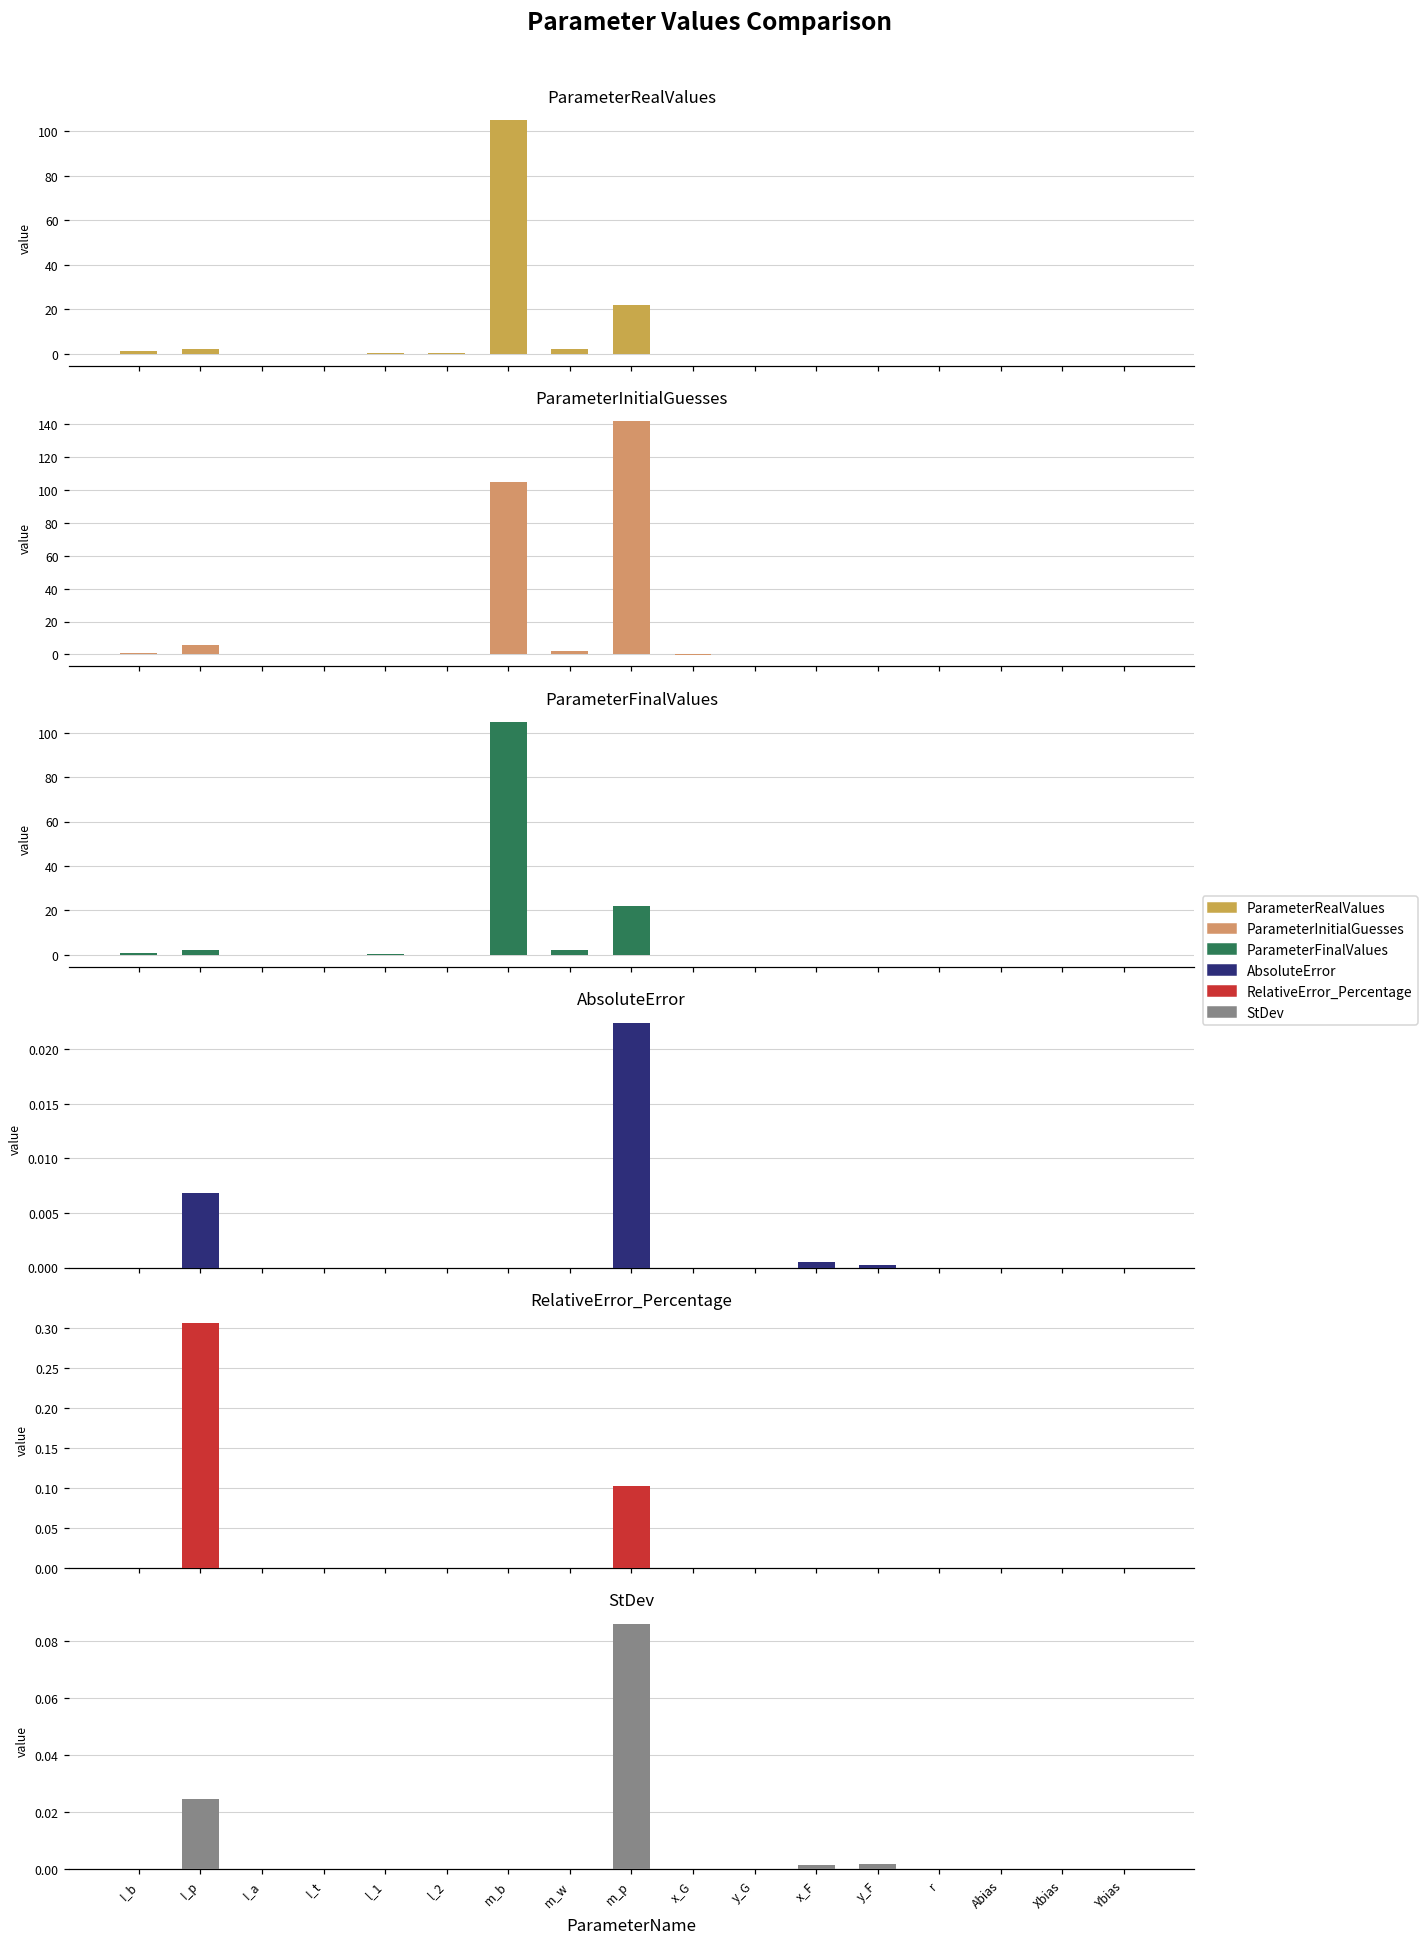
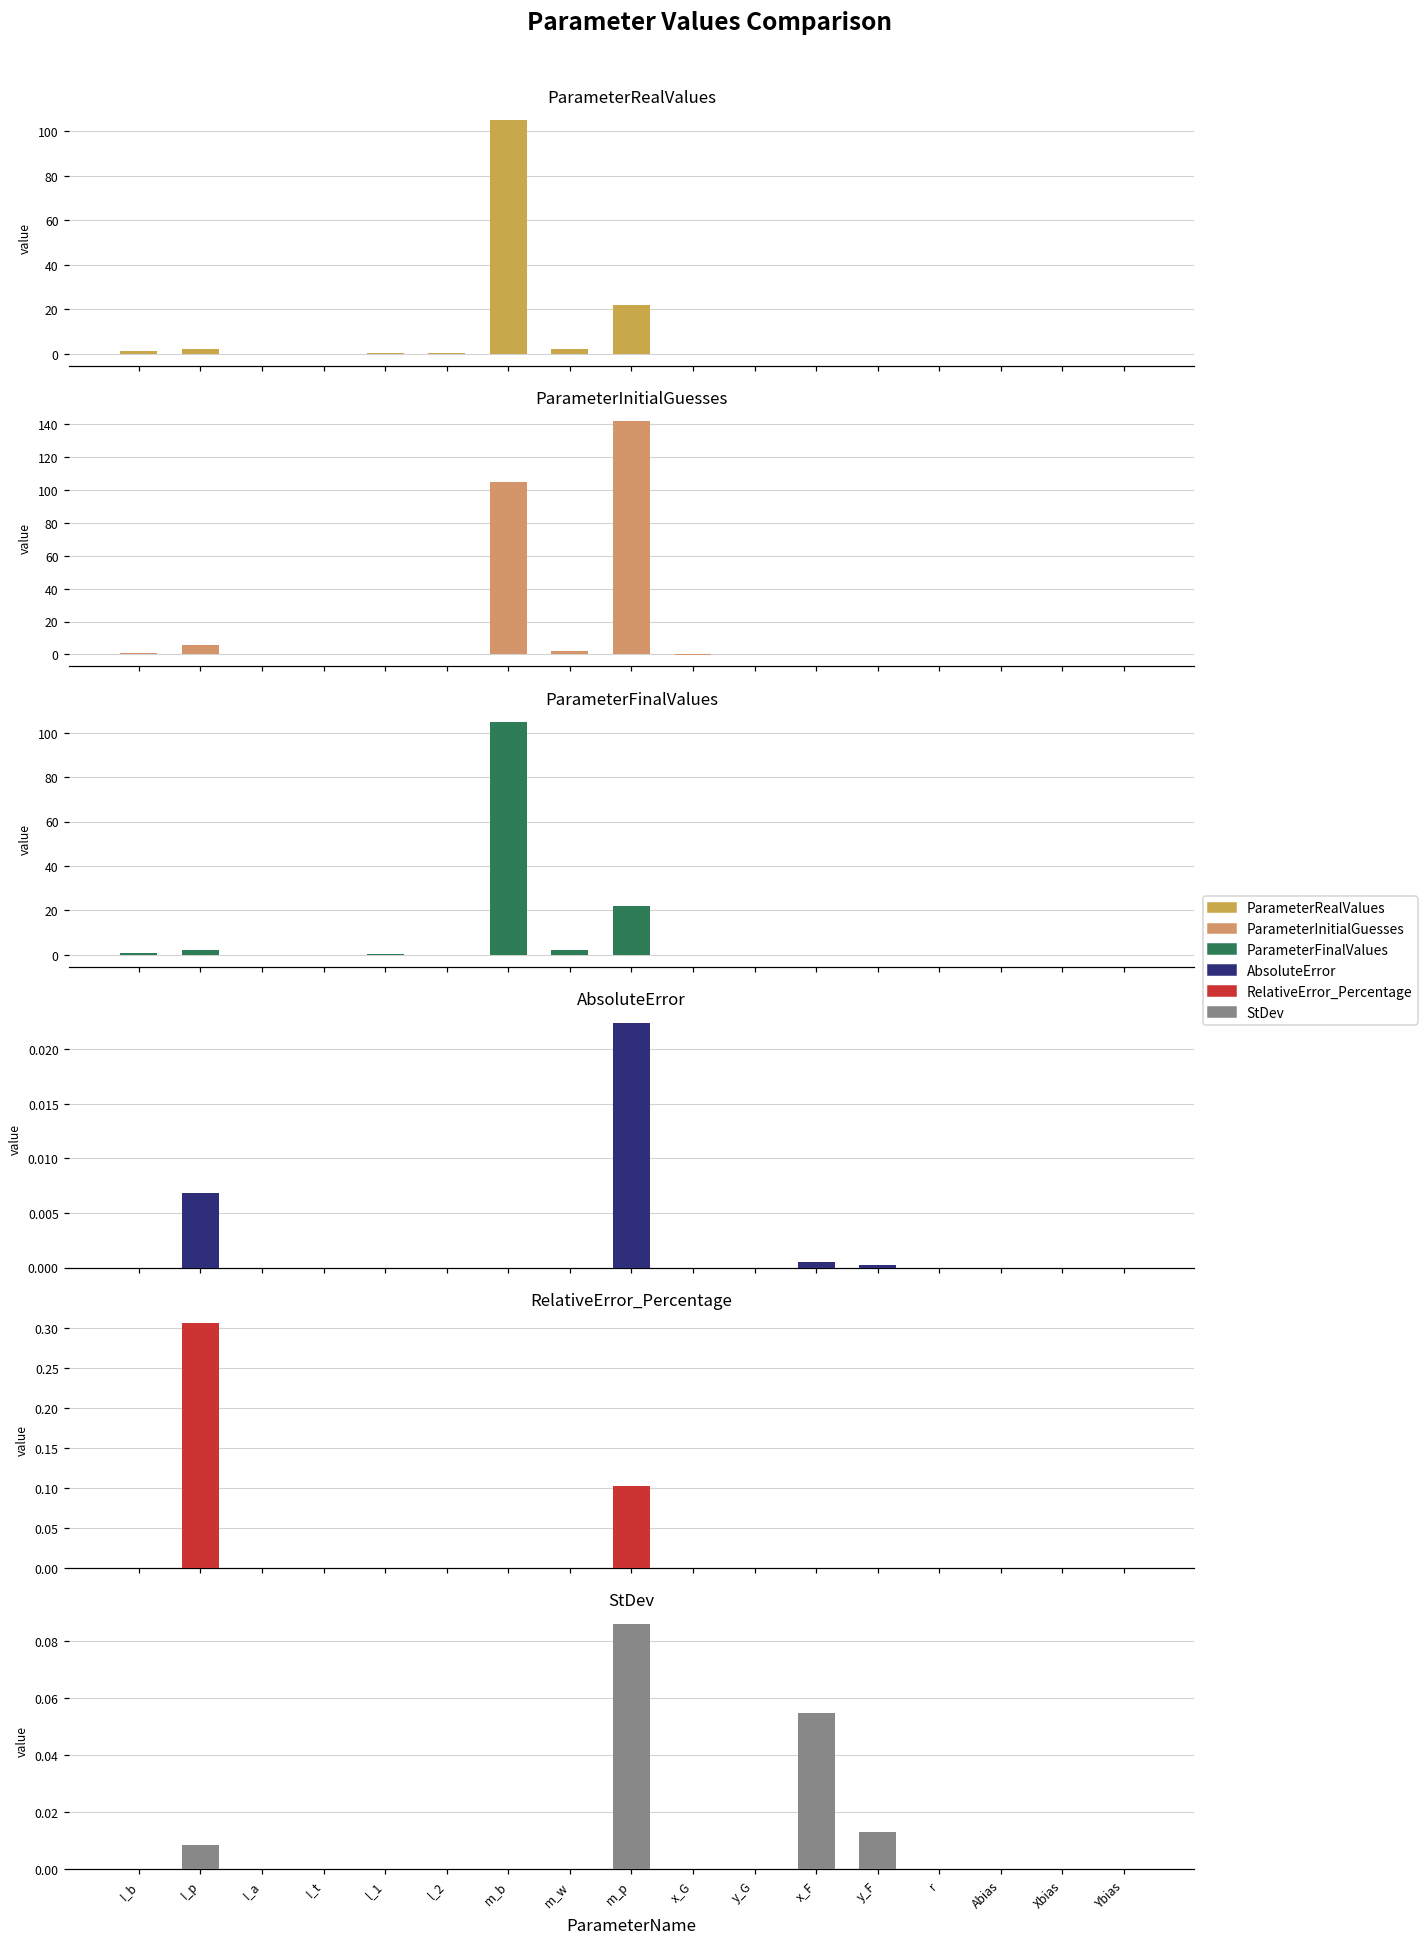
StDev, I_p: 0.024 -> 0.008
StDev, x_F: 0.001 -> 0.055
StDev, y_F: 0.001 -> 0.013
